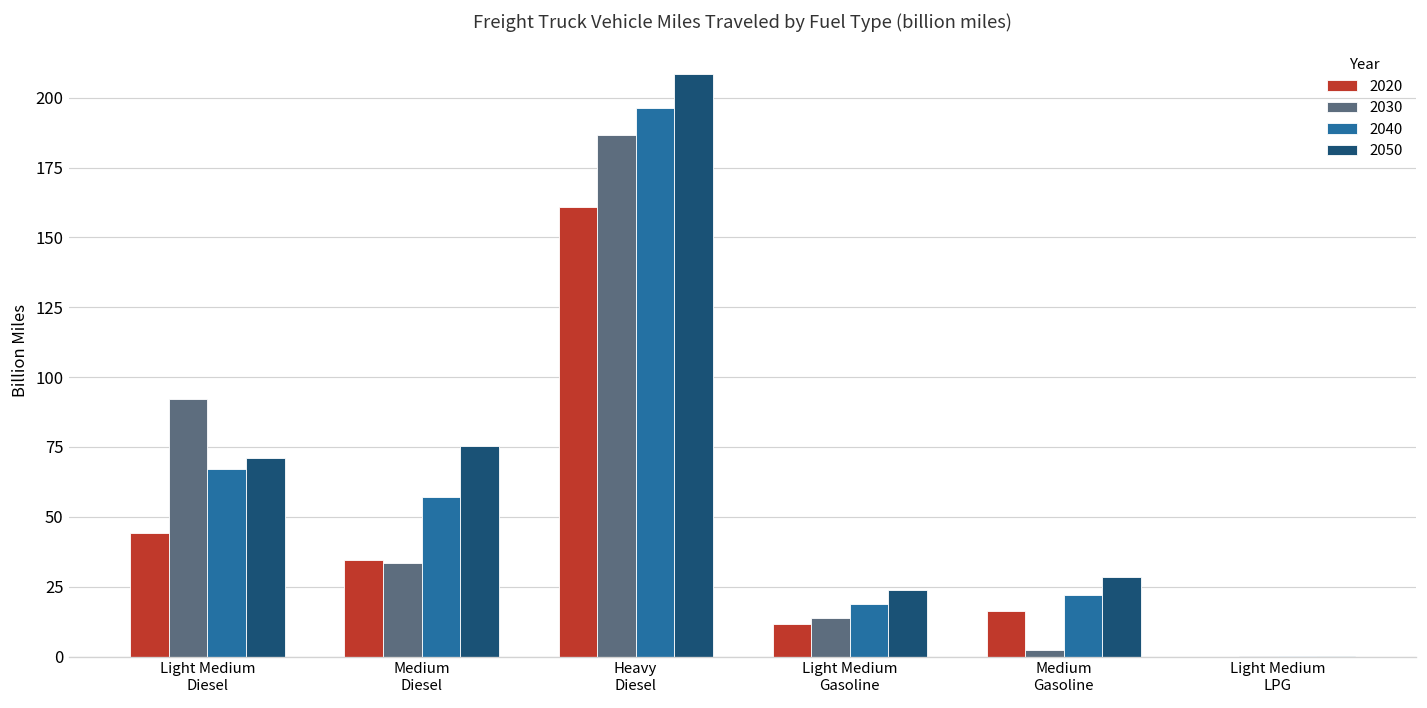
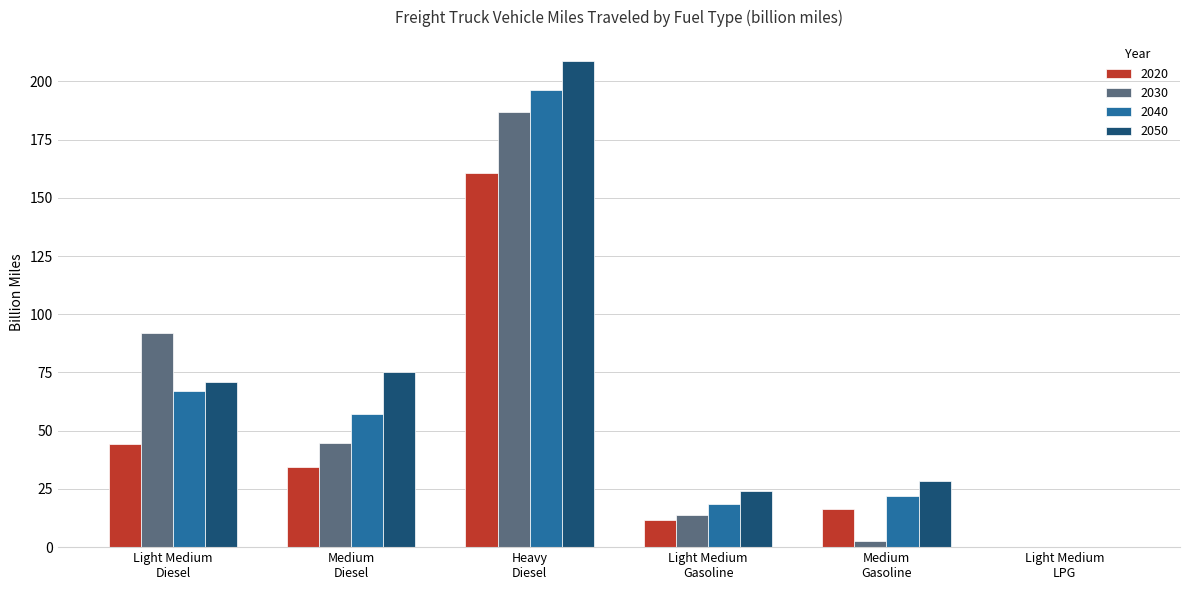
2030, Medium Diesel: 34 -> 45
